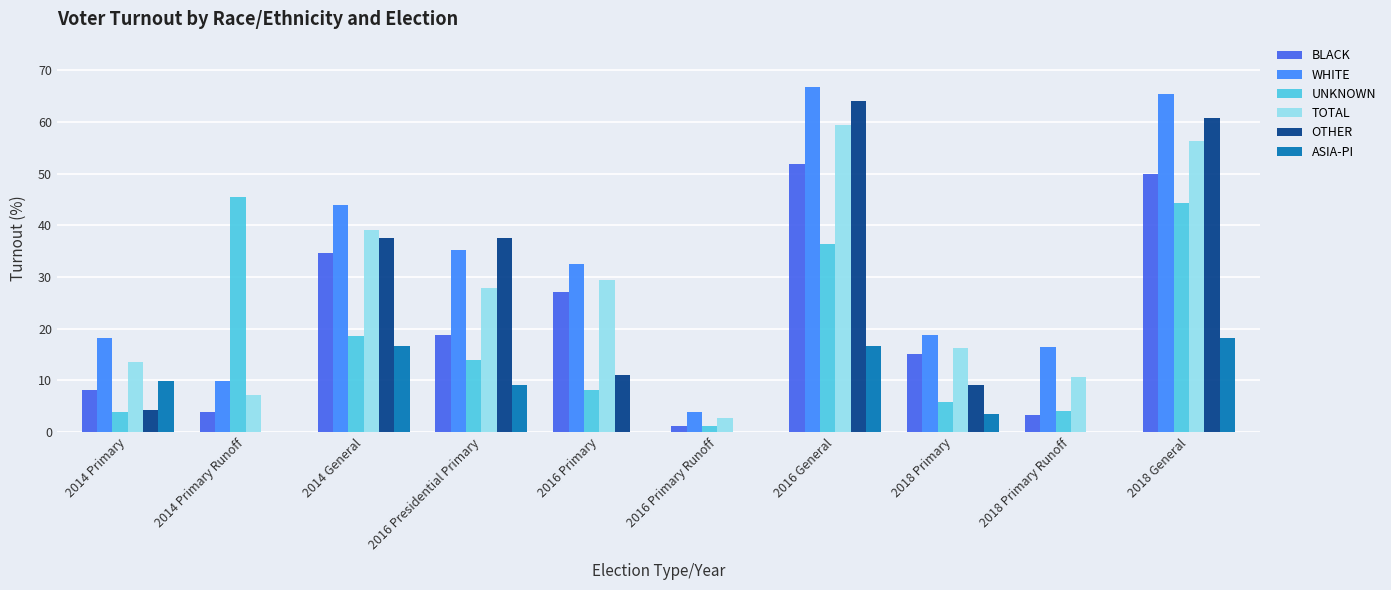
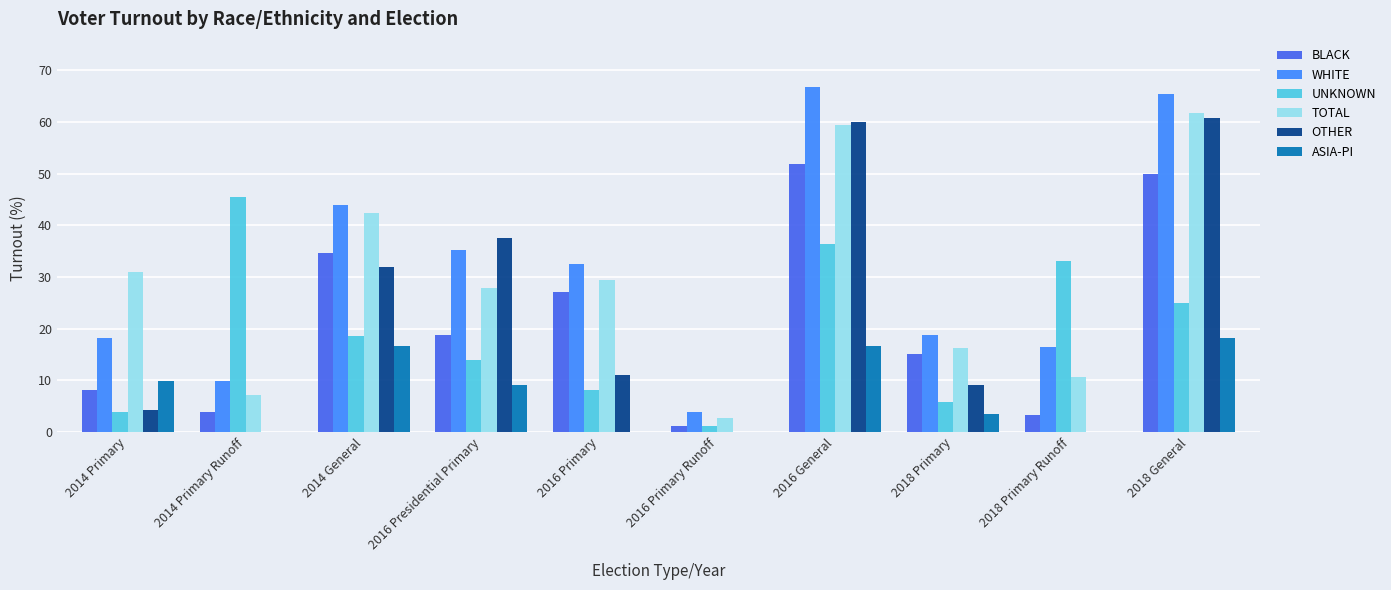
TOTAL, 2014 Primary: 14 -> 31
TOTAL, 2014 General: 39 -> 42
OTHER, 2014 General: 38 -> 32
OTHER, 2016 General: 64 -> 60
UNKNOWN, 2018 Primary Runoff: 4 -> 33
UNKNOWN, 2018 General: 44 -> 25
TOTAL, 2018 General: 56 -> 62
